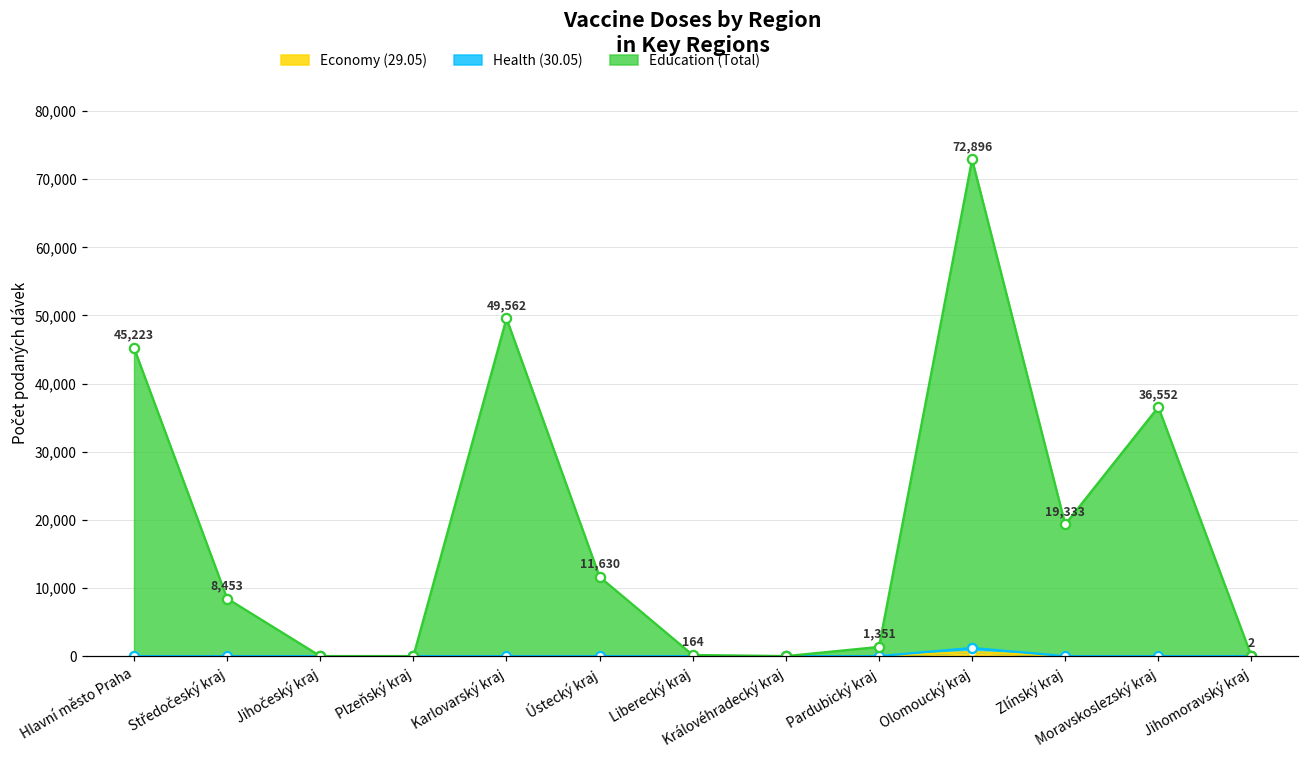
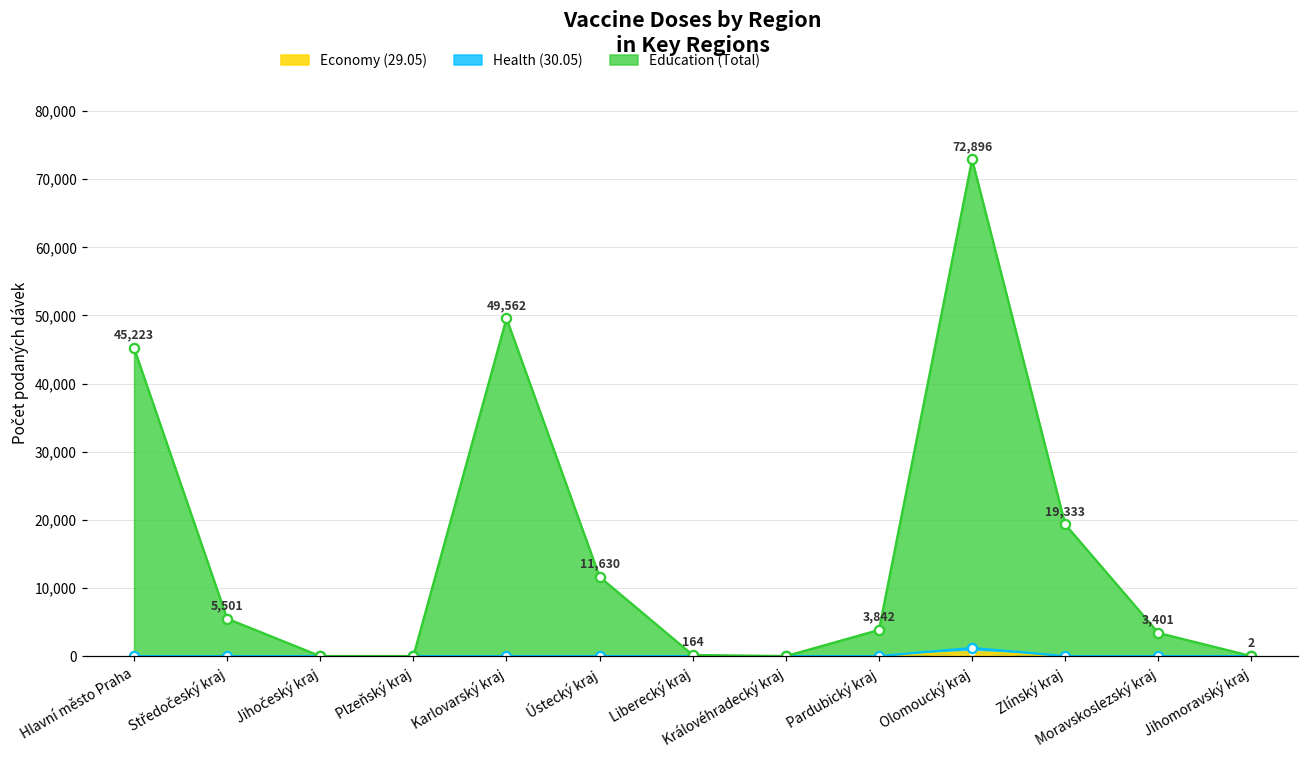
Education (Total), Středočeský kraj: 8,453 -> 5,501
Education (Total), Pardubický kraj: 1,351 -> 3,842
Education (Total), Moravskoslezský kraj: 36,552 -> 3,401
